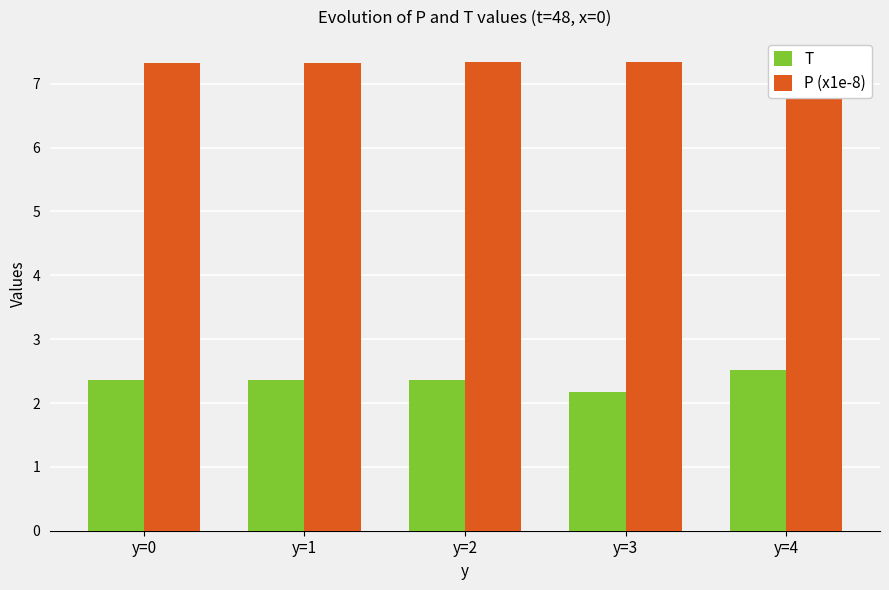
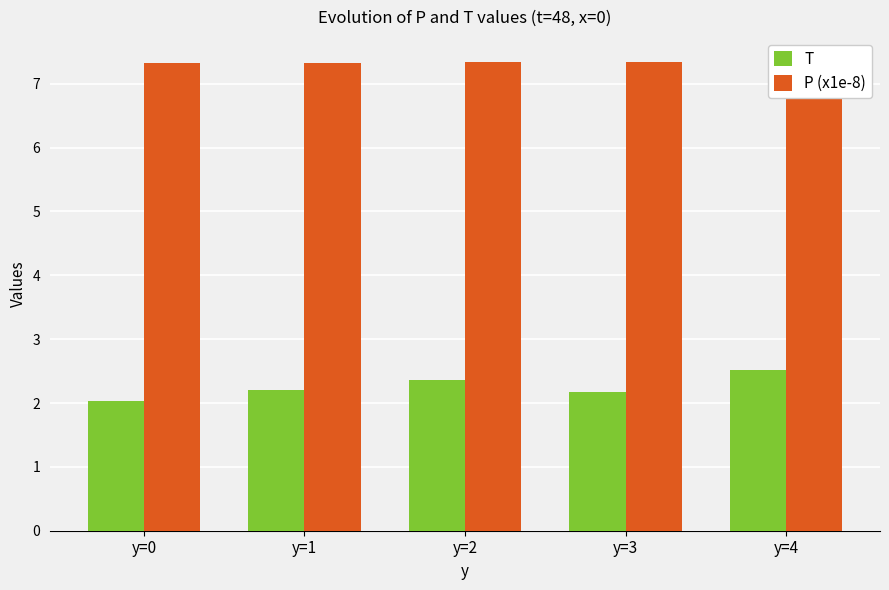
T, y=0: 2.4 -> 2.0
T, y=1: 2.4 -> 2.2
